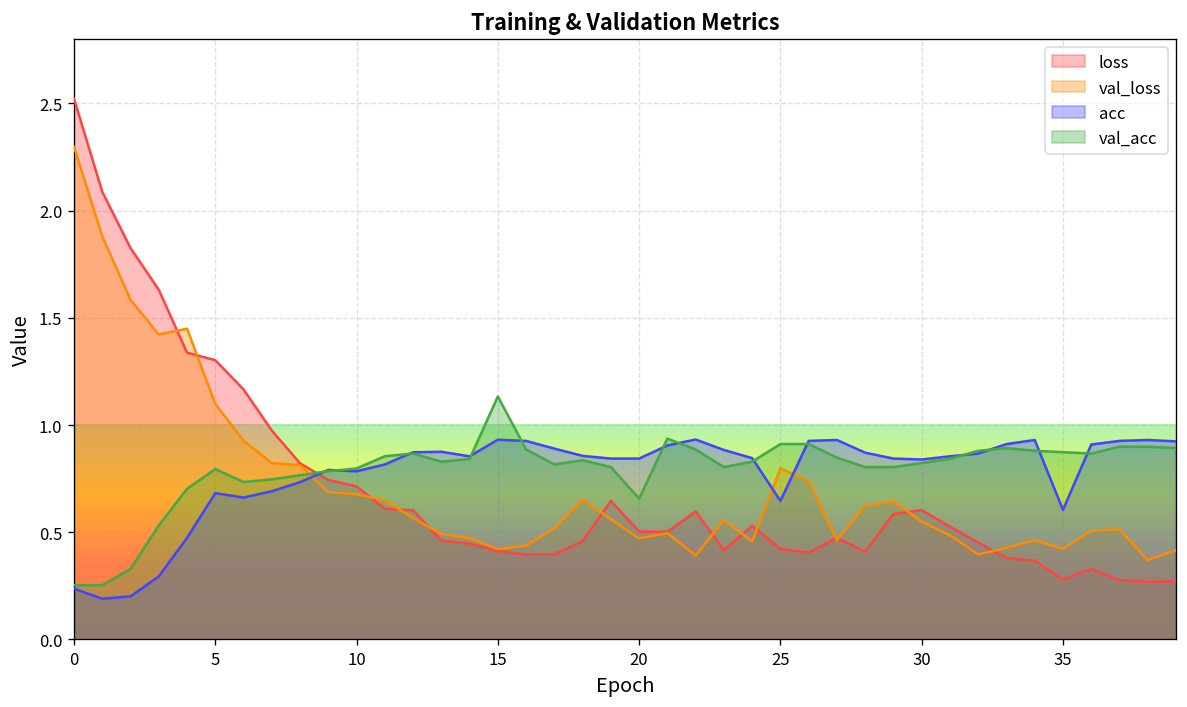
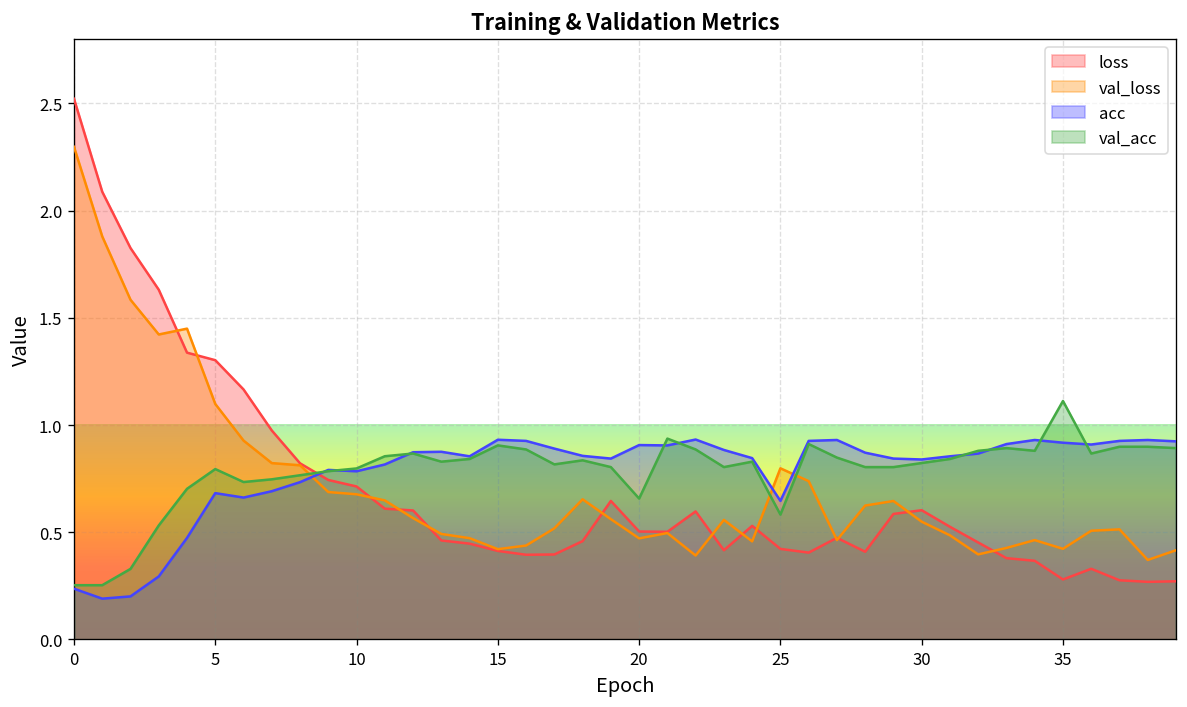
val_acc, 15: 1.13 -> 0.91
acc, 20: 0.84 -> 0.91
val_acc, 25: 0.91 -> 0.58
acc, 35: 0.60 -> 0.92
val_acc, 35: 0.87 -> 1.11
